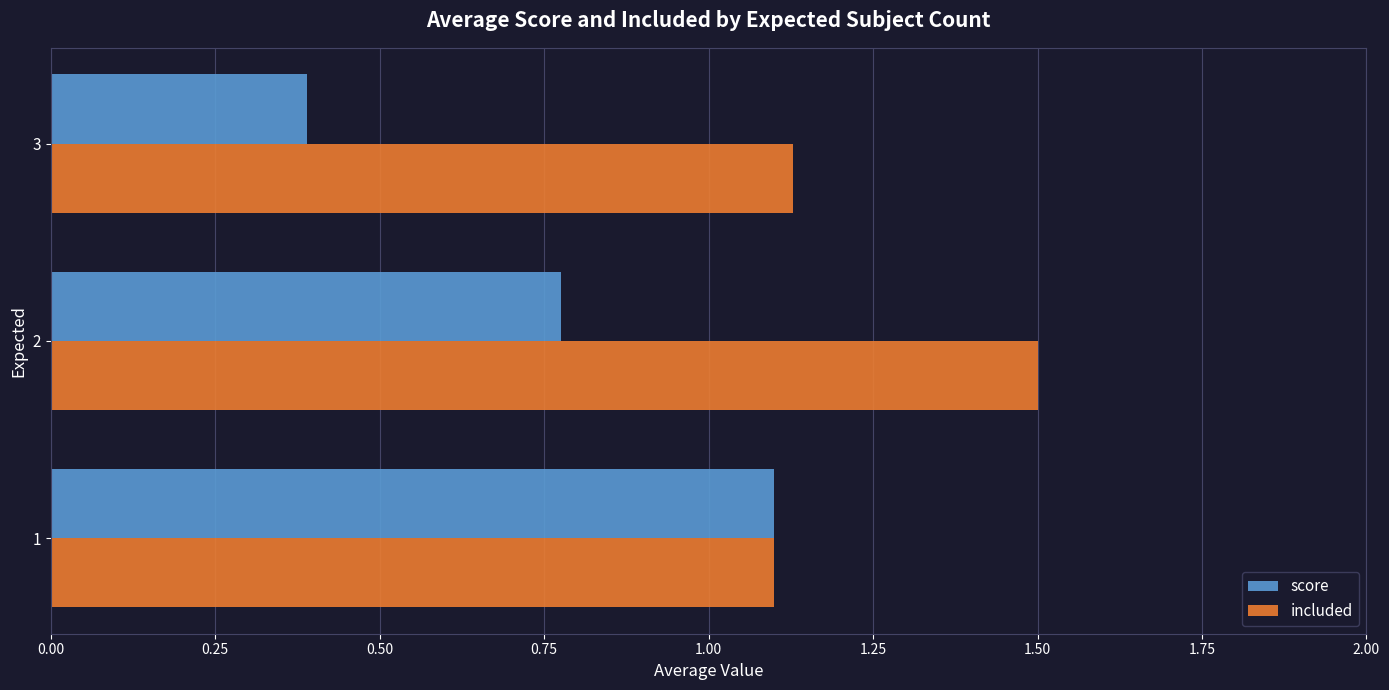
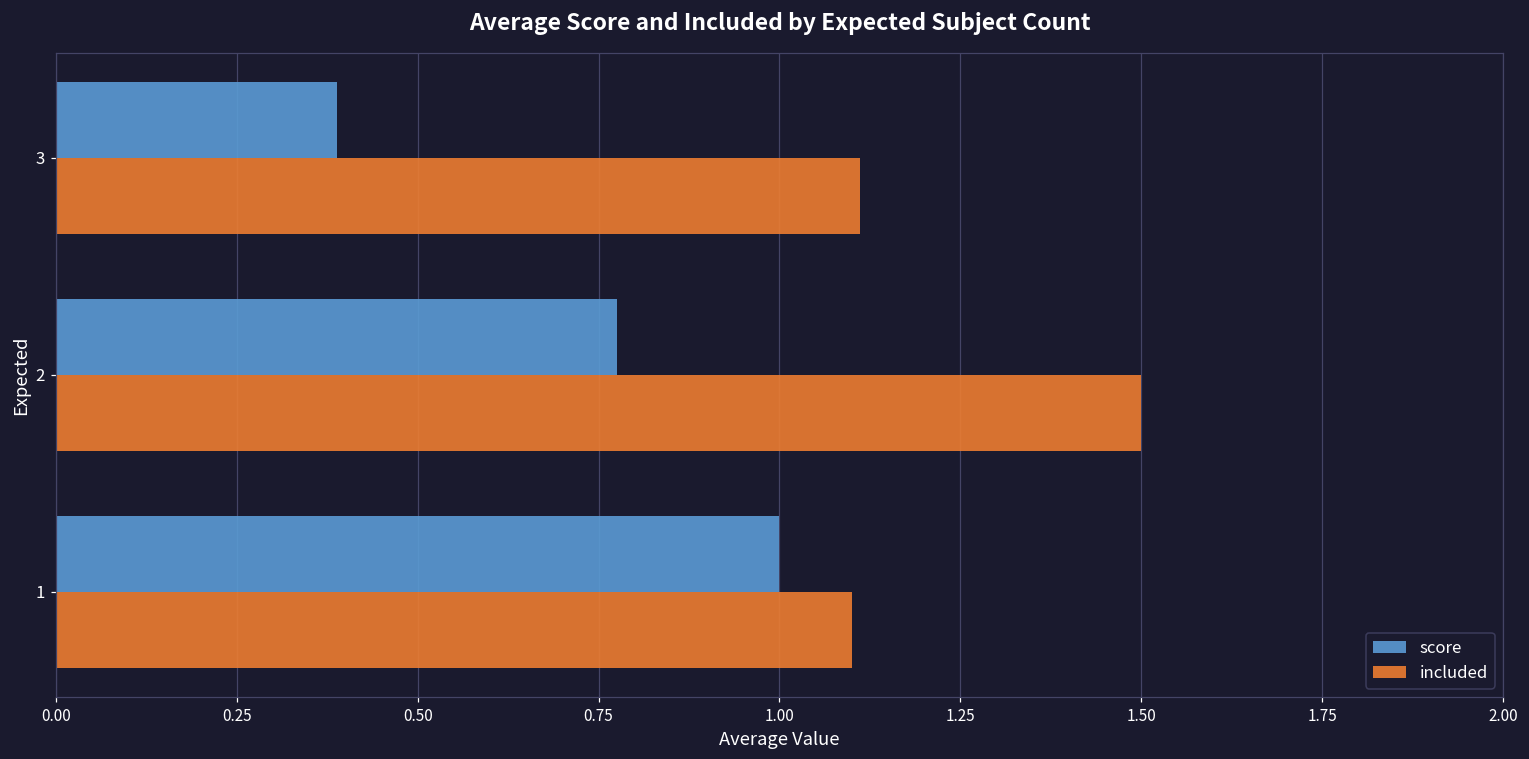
included, 3: 1.13 -> 1.11
score, 1: 1.1 -> 1.0
